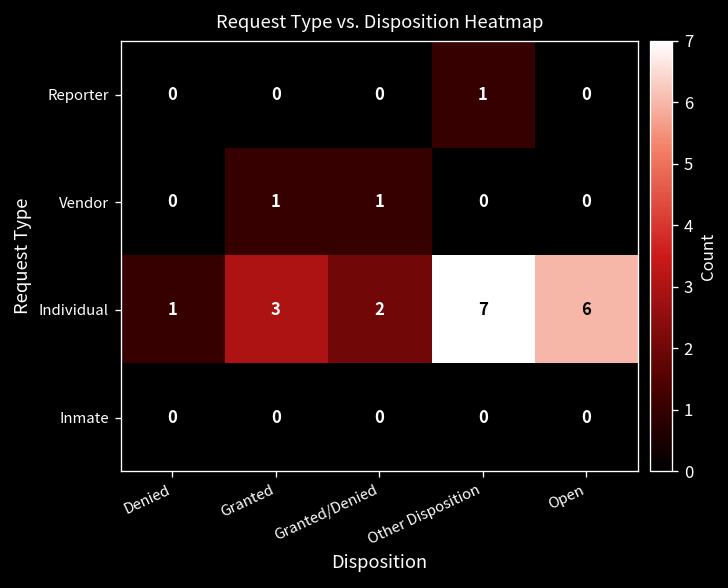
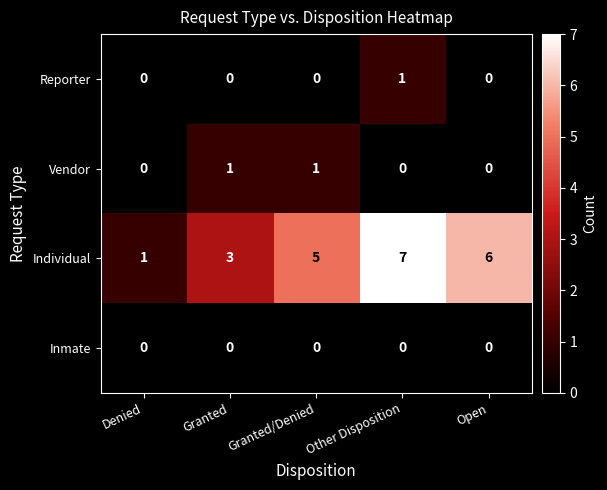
Individual, Granted/Denied: 2 -> 5
